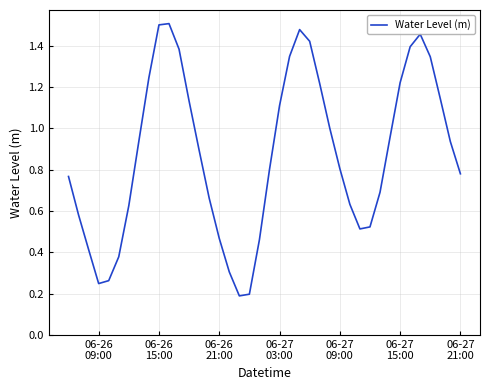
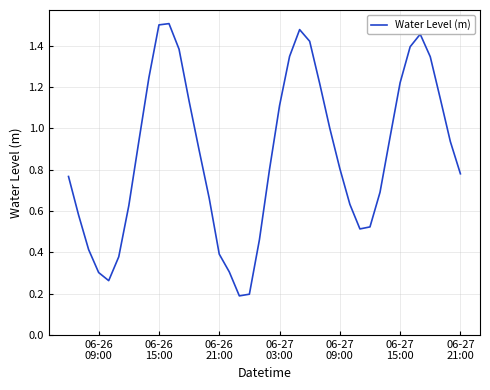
06-26 09:00: 0.25 -> 0.30
06-26 21:00: 0.47 -> 0.39
